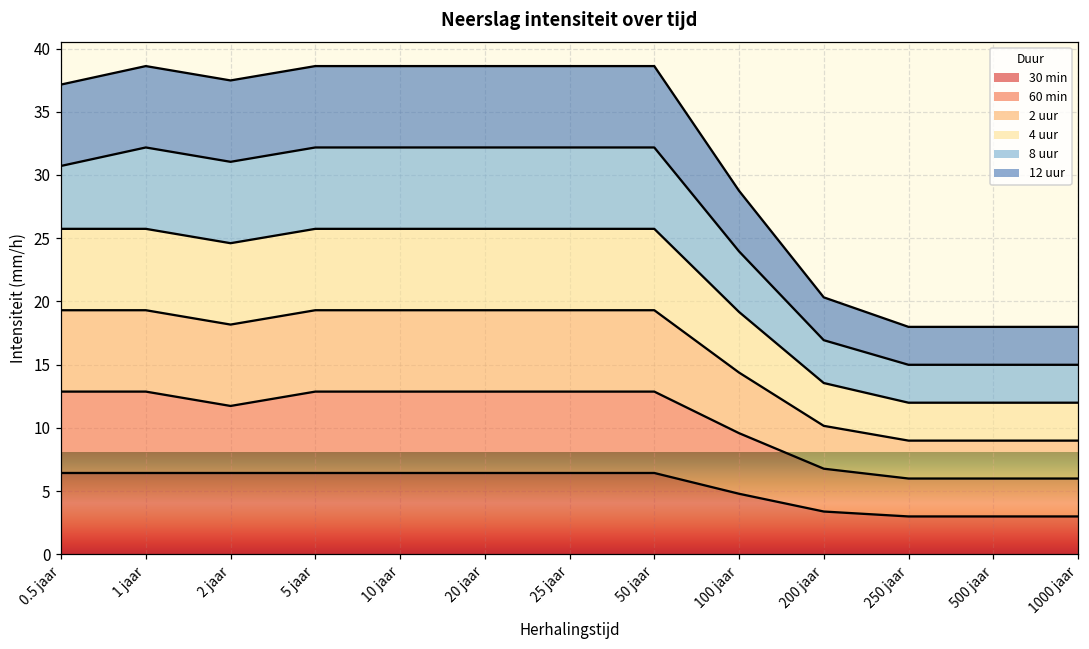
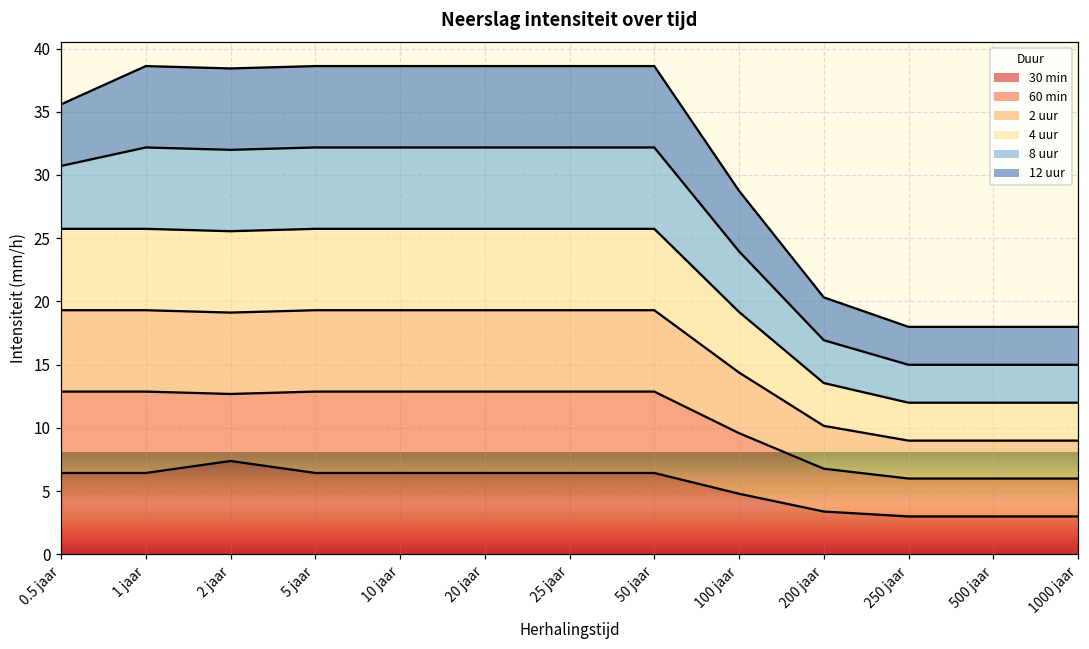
12 uur, 0.5 jaar: 6.4 -> 4.9
30 min, 2 jaar: 6.4 -> 7.4
